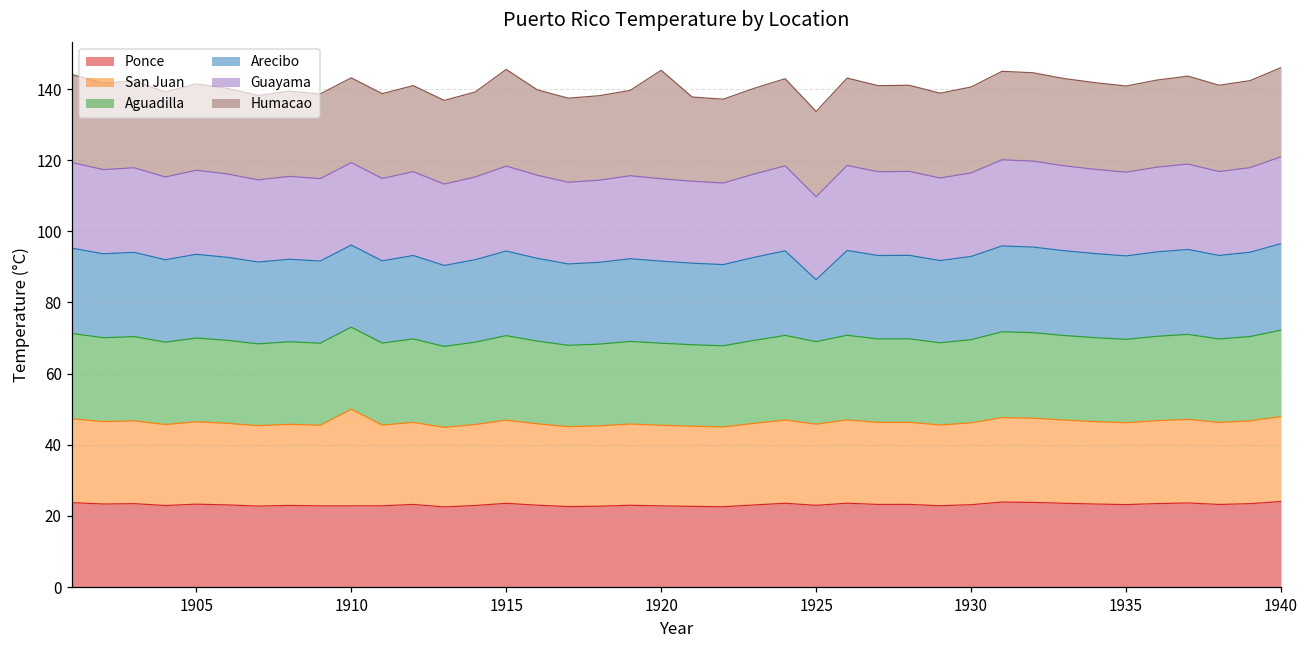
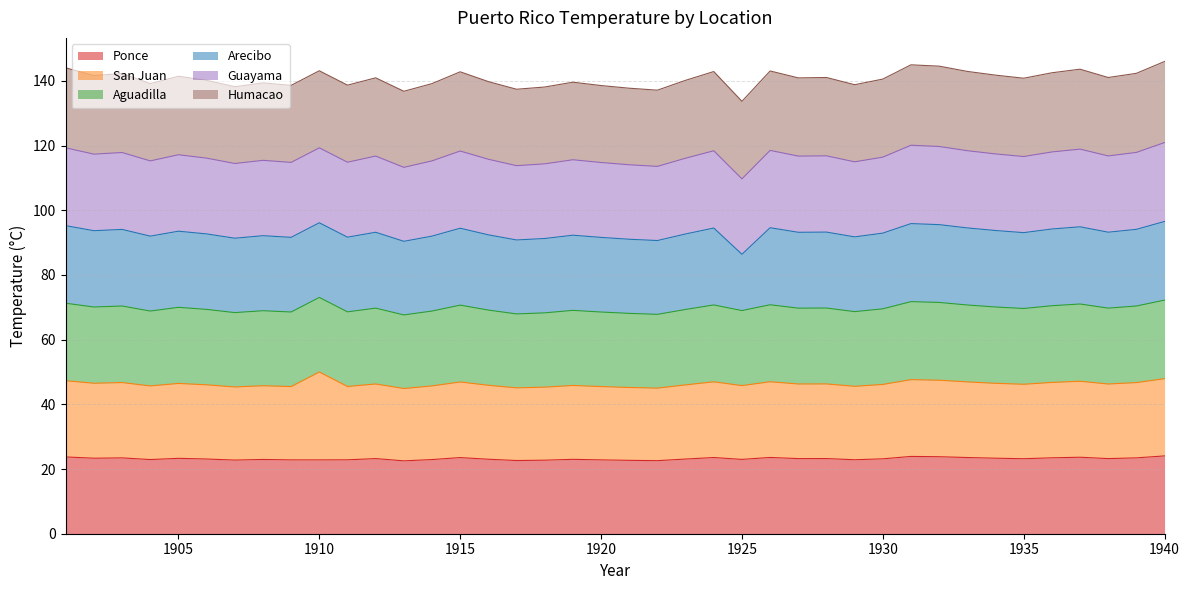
Humacao, 1915: 27 -> 24
Humacao, 1920: 30 -> 24
